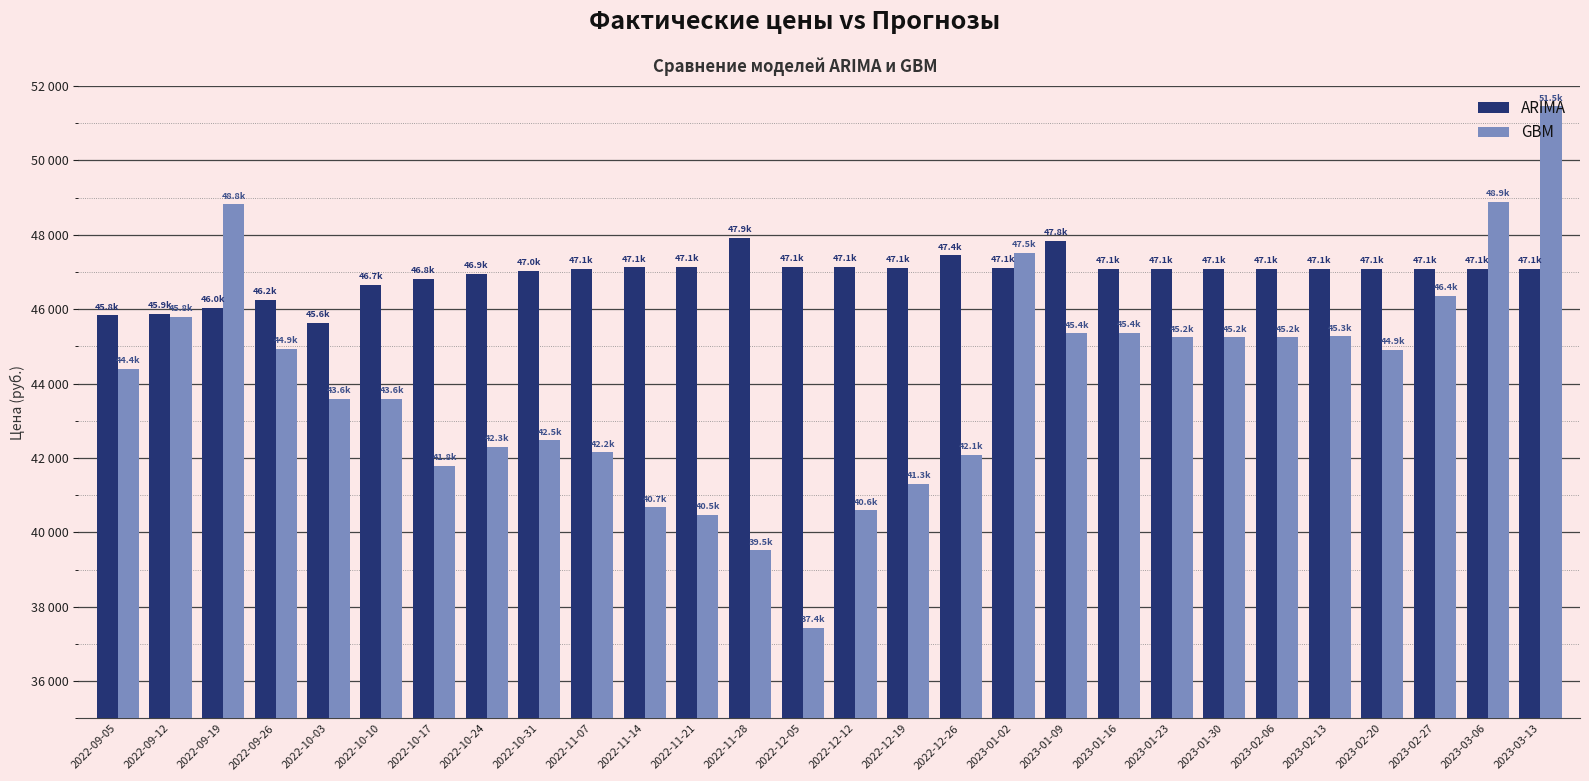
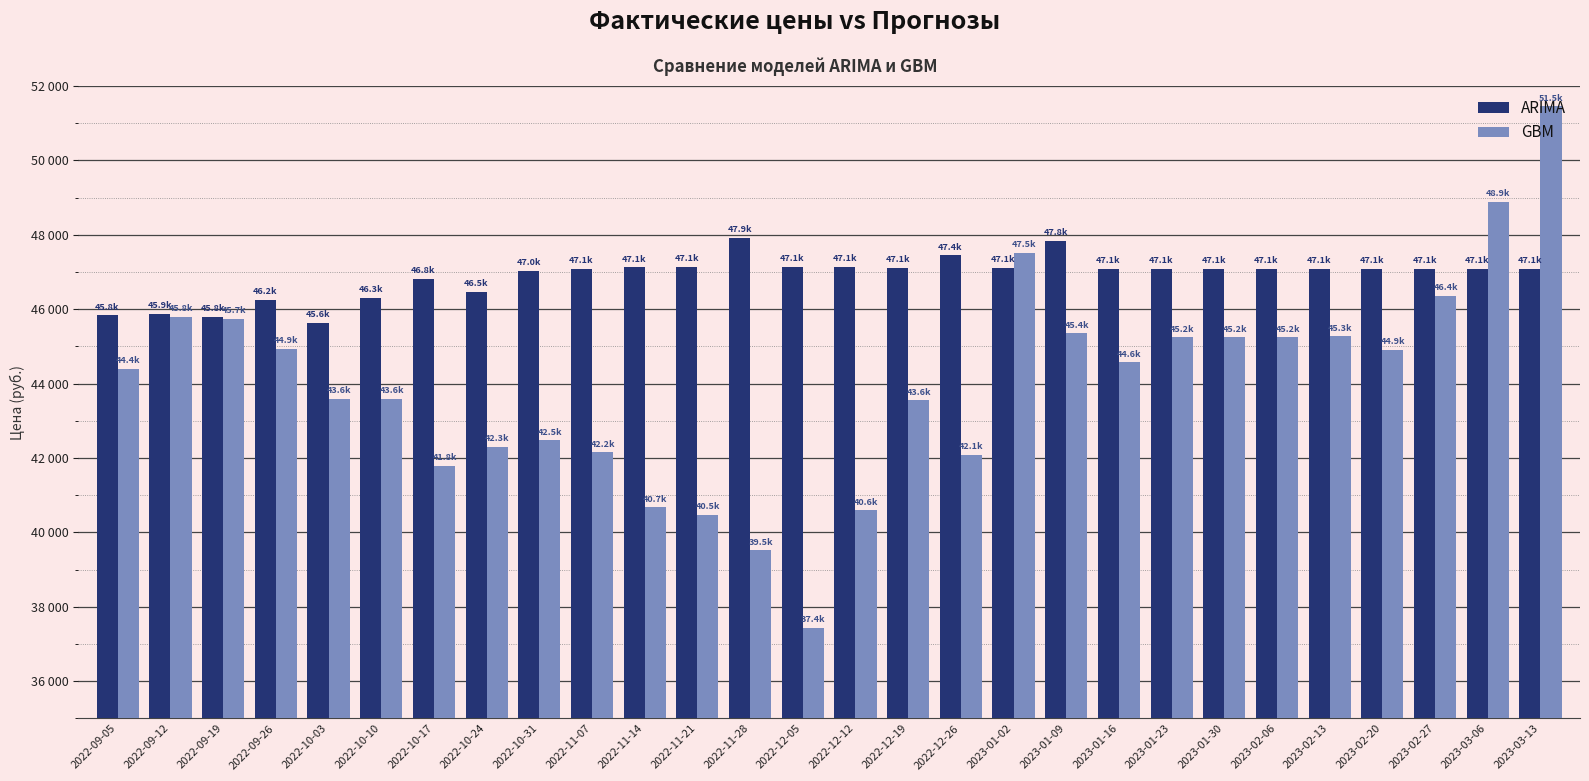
ARIMA, 2022-09-19: 46.0k -> 45.8k
GBM, 2022-09-19: 48.8k -> 45.7k
ARIMA, 2022-10-10: 46.7k -> 46.3k
ARIMA, 2022-10-24: 46.9k -> 46.5k
GBM, 2022-12-19: 41.3k -> 43.6k
GBM, 2023-01-16: 45.4k -> 44.6k
